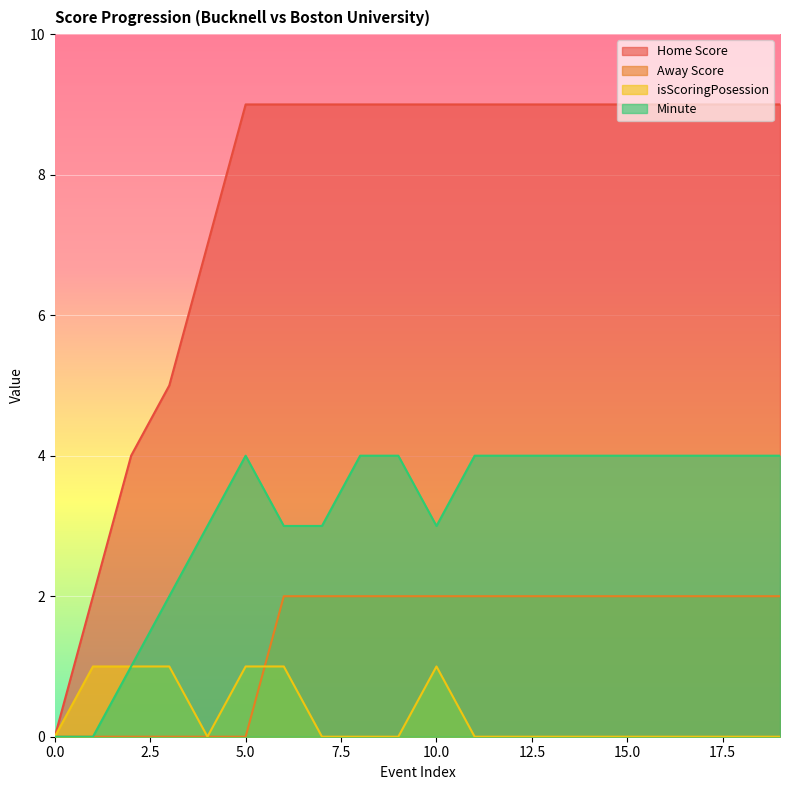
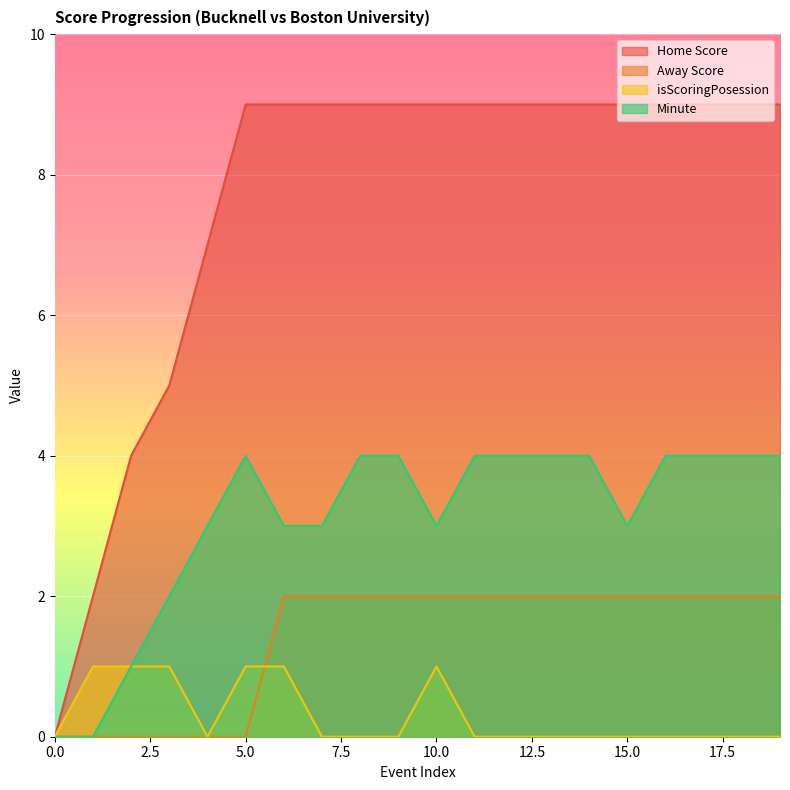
Minute, 15.0: 4 -> 3
